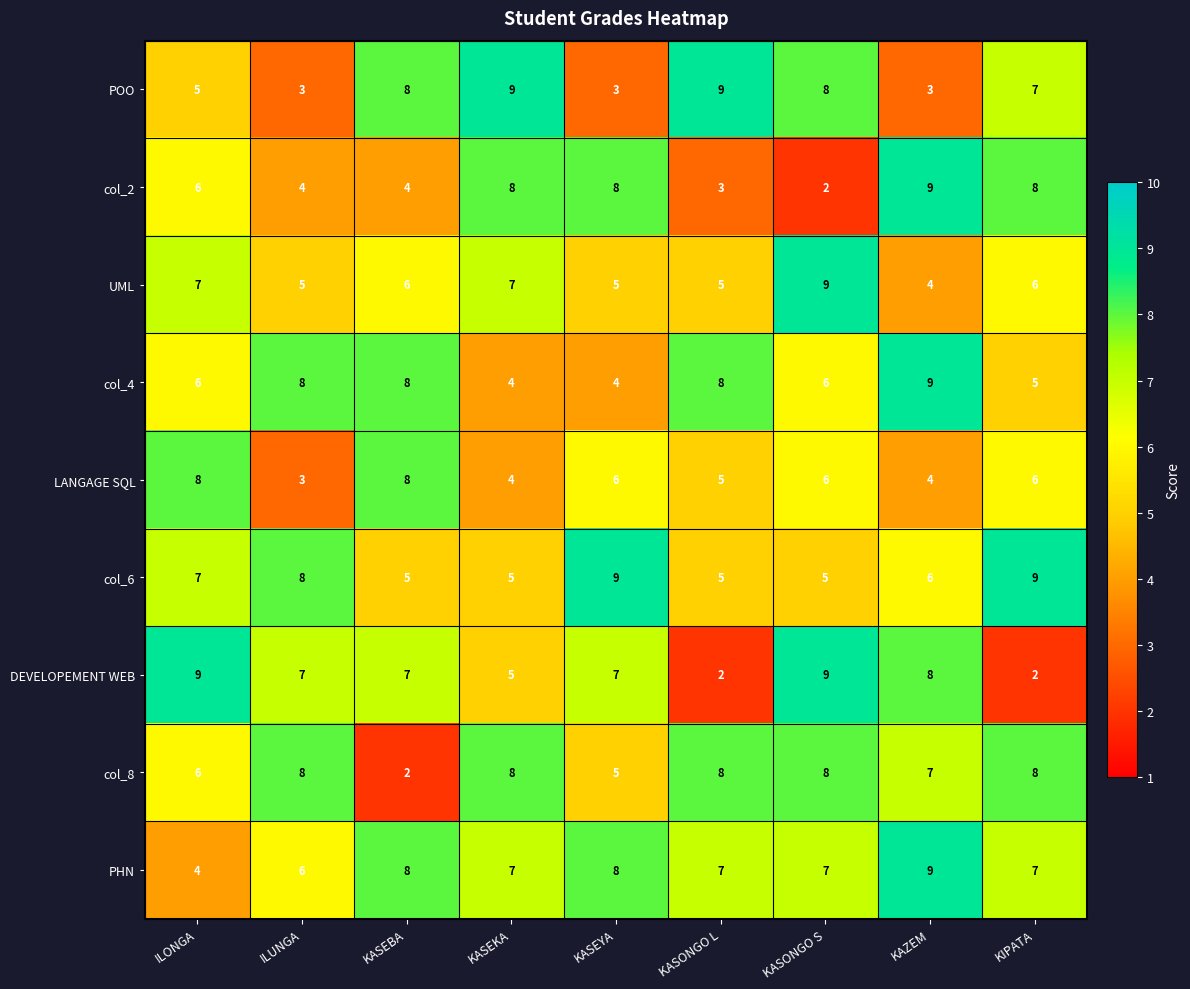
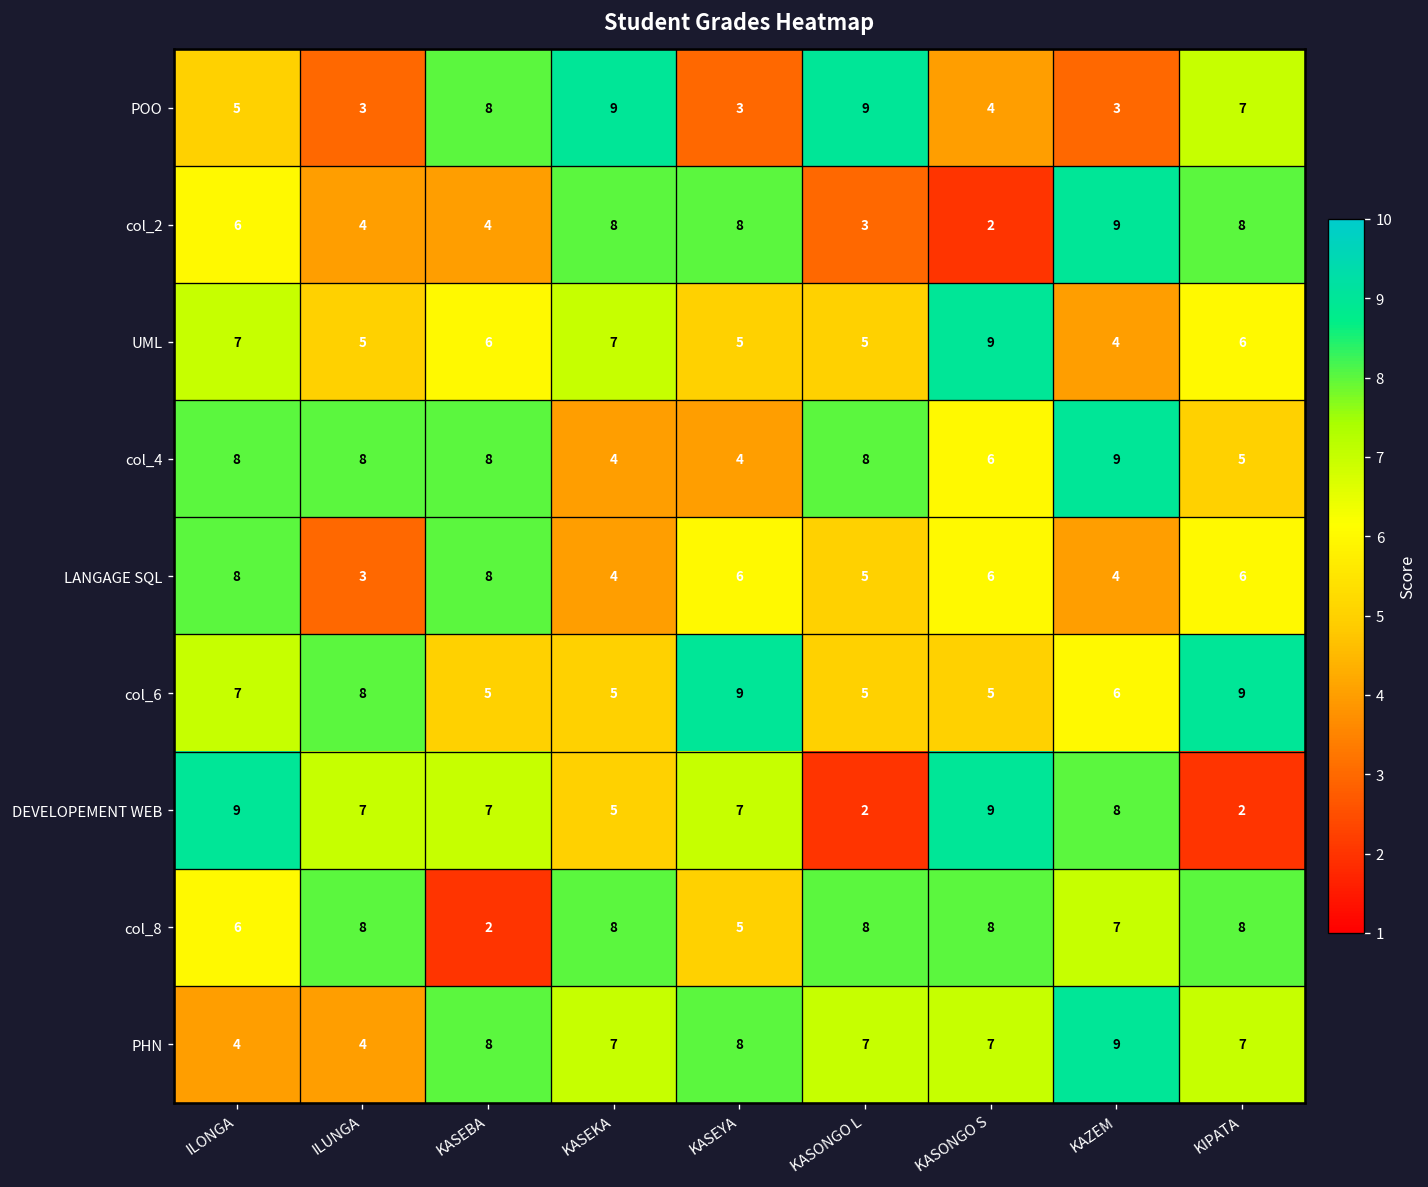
POO, KASONGO S: 8 -> 4
col_4, ILONGA: 6 -> 8
PHN, ILUNGA: 6 -> 4
